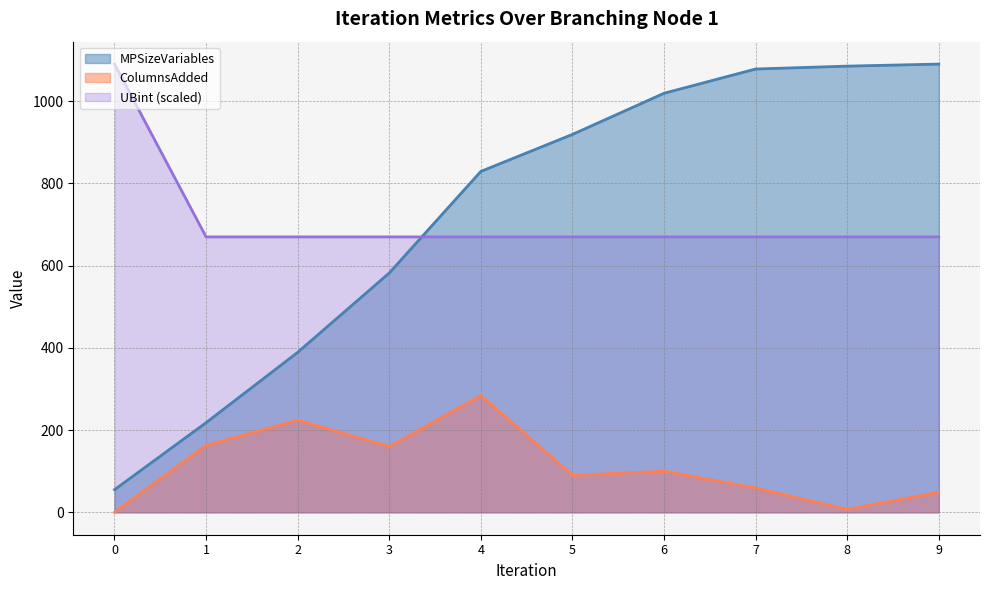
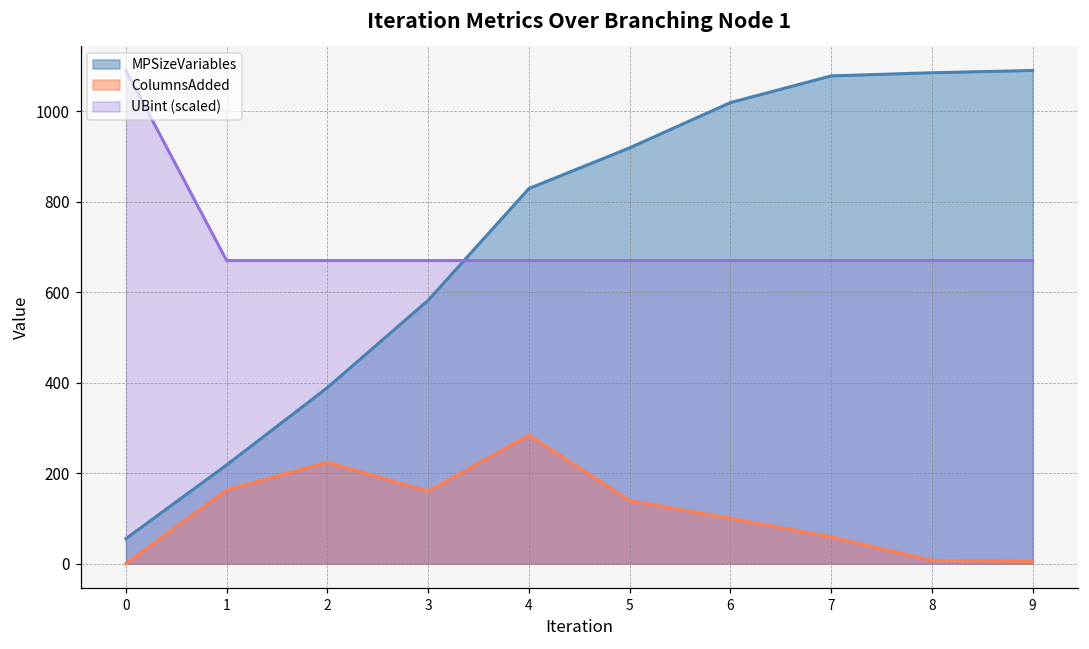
ColumnsAdded, 5: 90 -> 140
ColumnsAdded, 9: 50 -> 10
